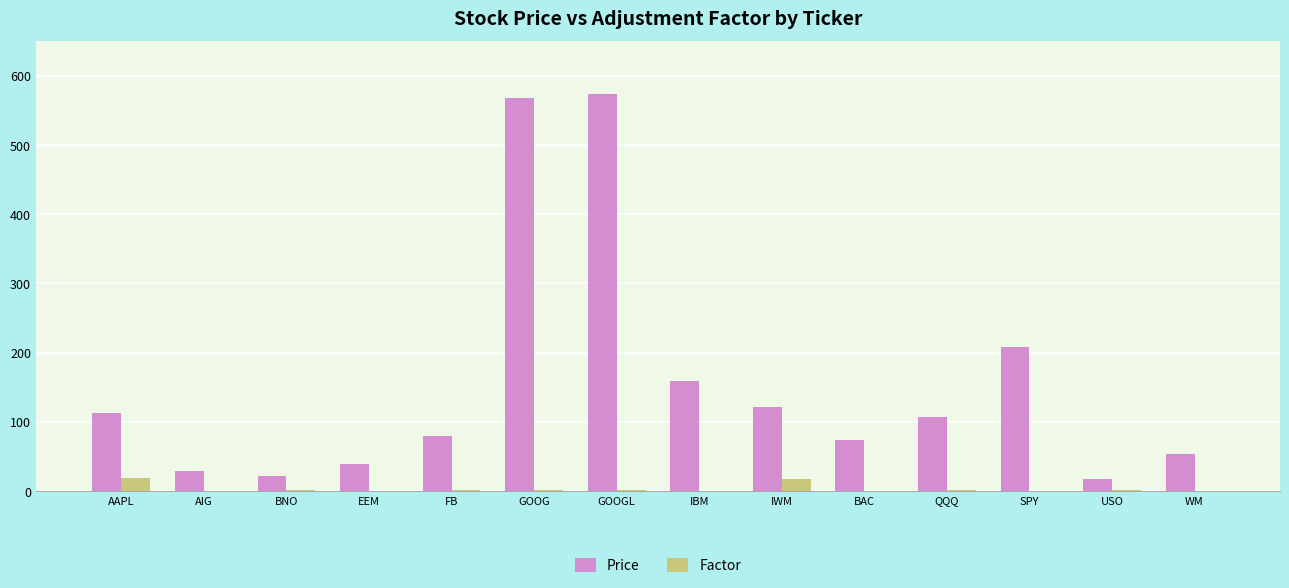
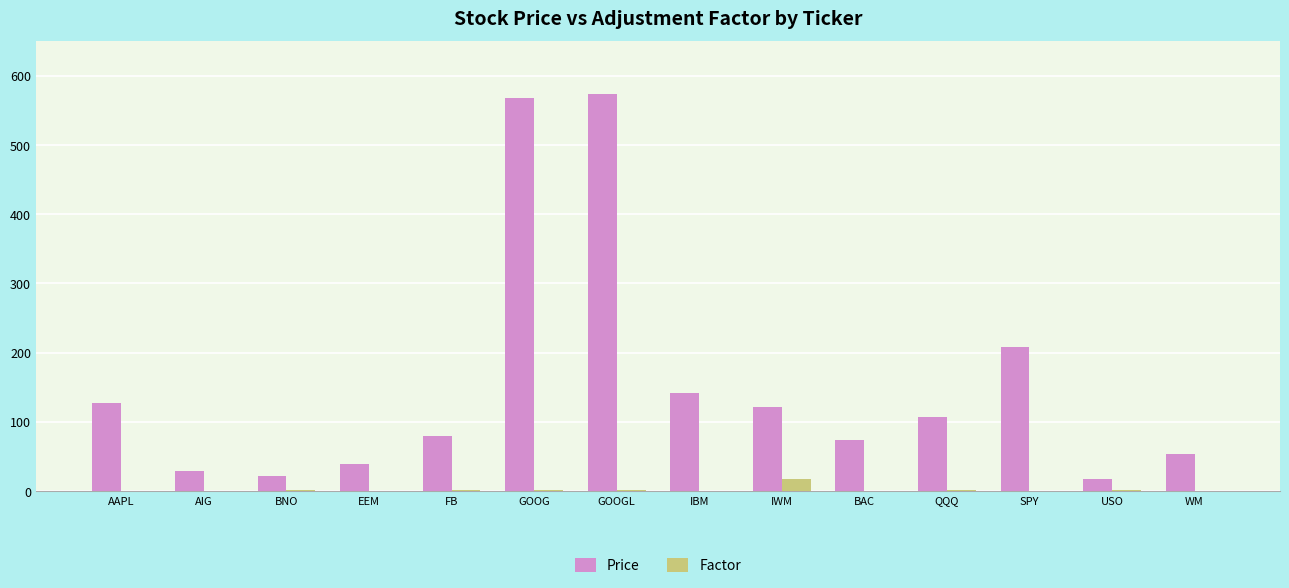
Price, AAPL: 110 -> 130
Factor, AAPL: 20 -> 0
Price, IBM: 160 -> 140
